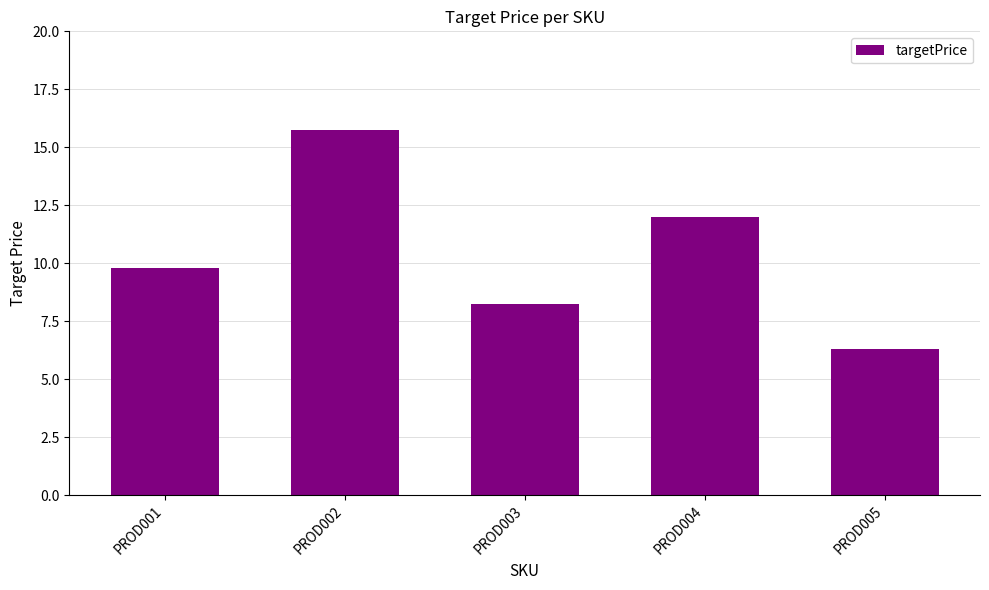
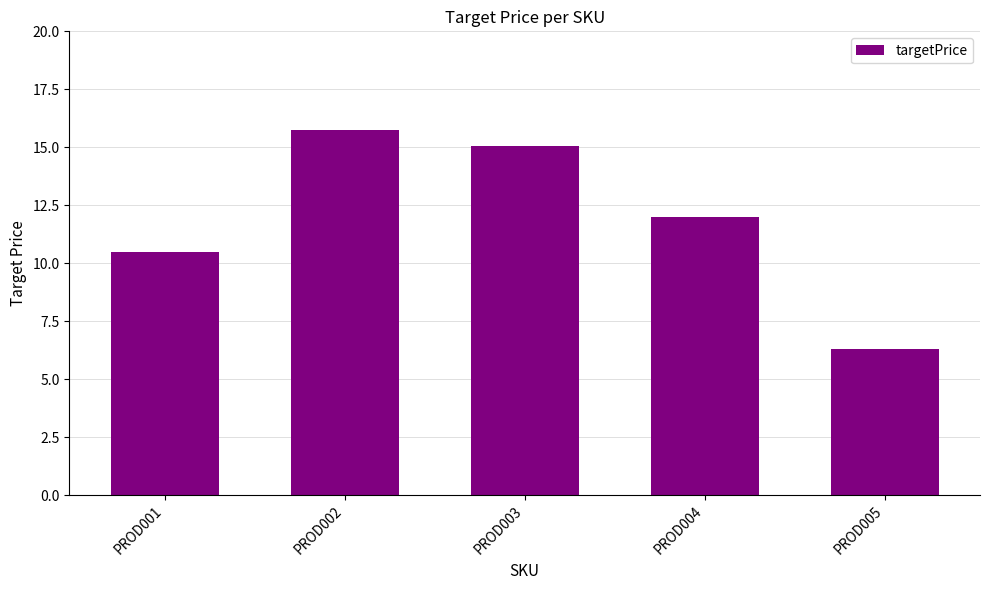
PROD001: 9.8 -> 10.5
PROD003: 8.3 -> 15.1
